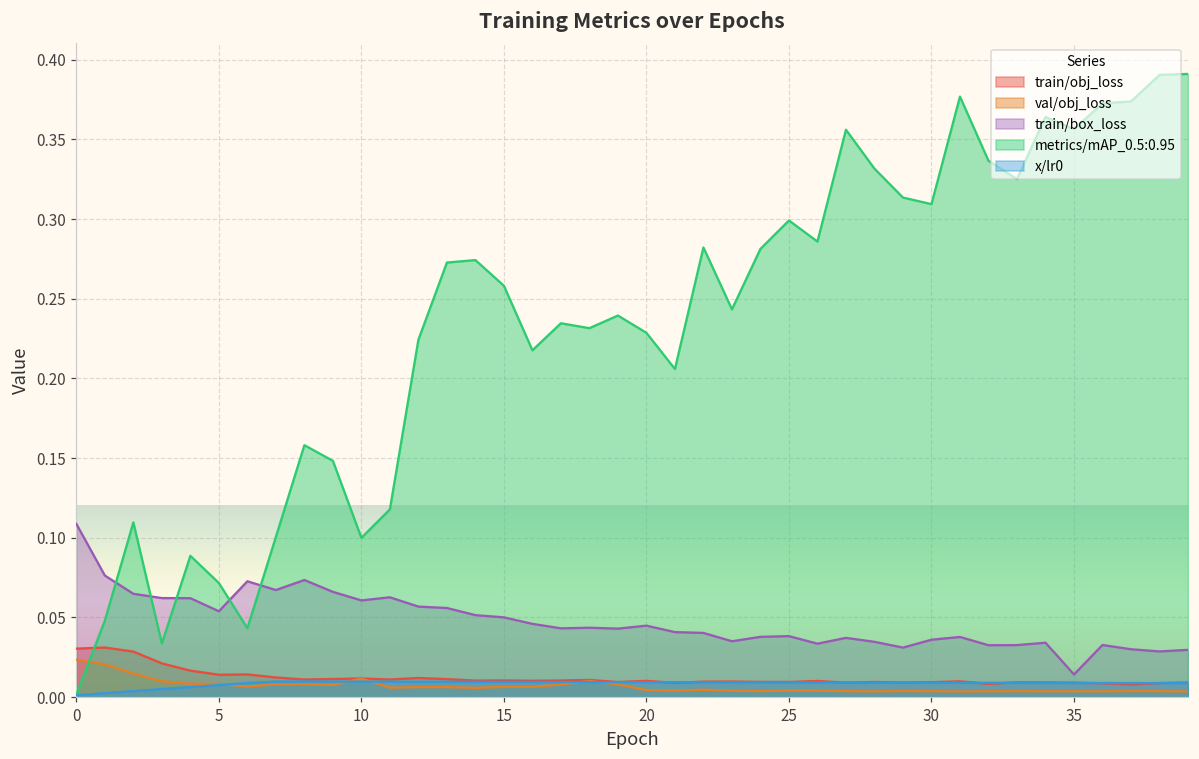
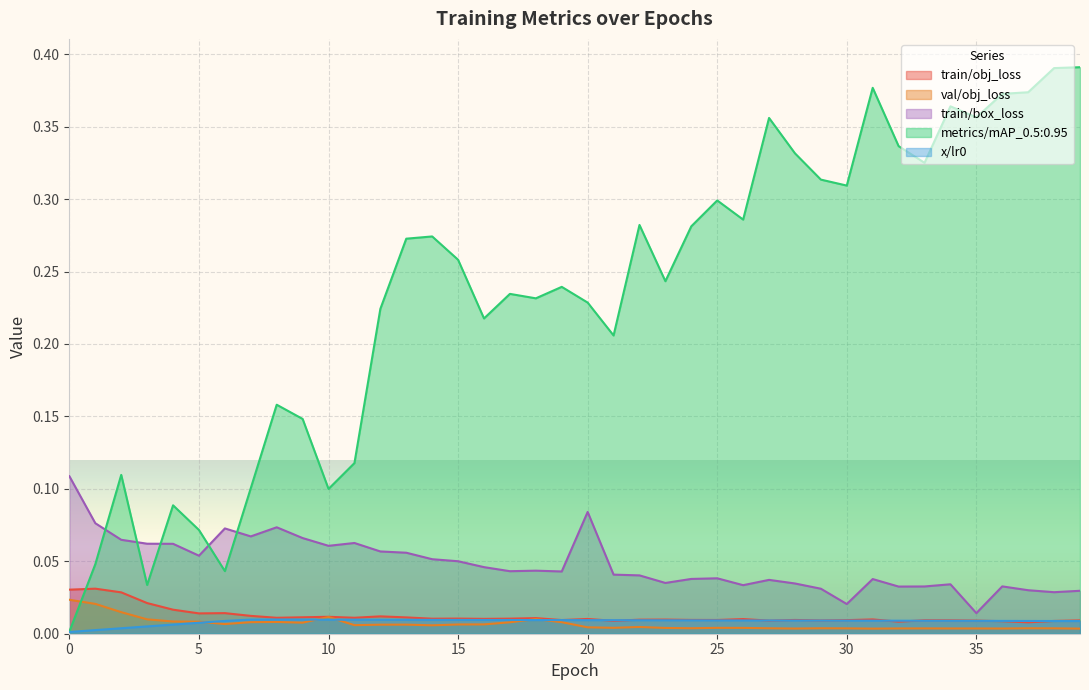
train/box_loss, 20: 0.045 -> 0.084
train/box_loss, 30: 0.036 -> 0.020
